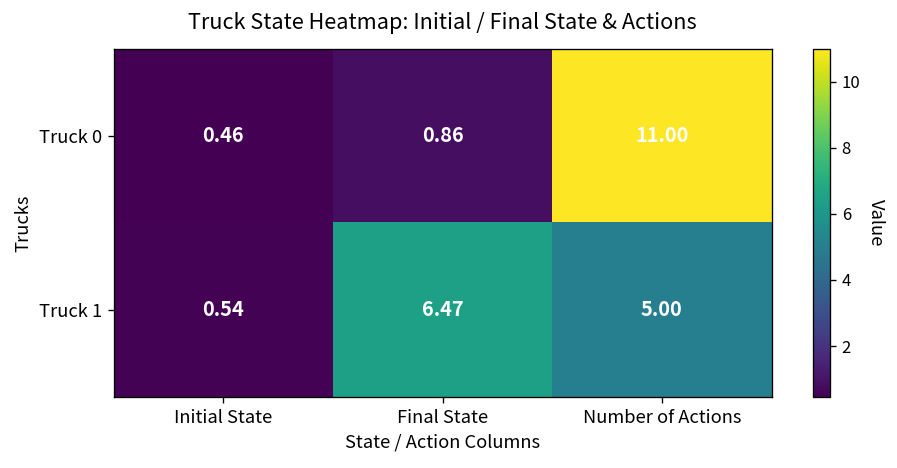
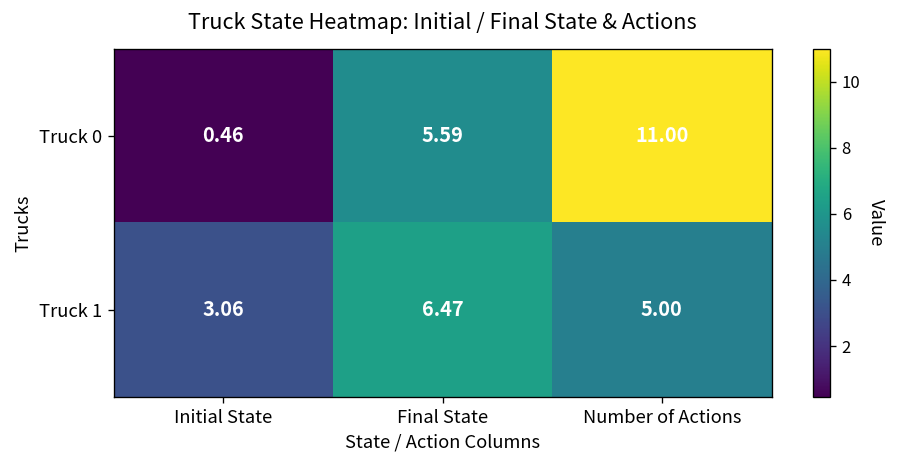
Truck 0, Final State: 0.86 -> 5.59
Truck 1, Initial State: 0.54 -> 3.06
